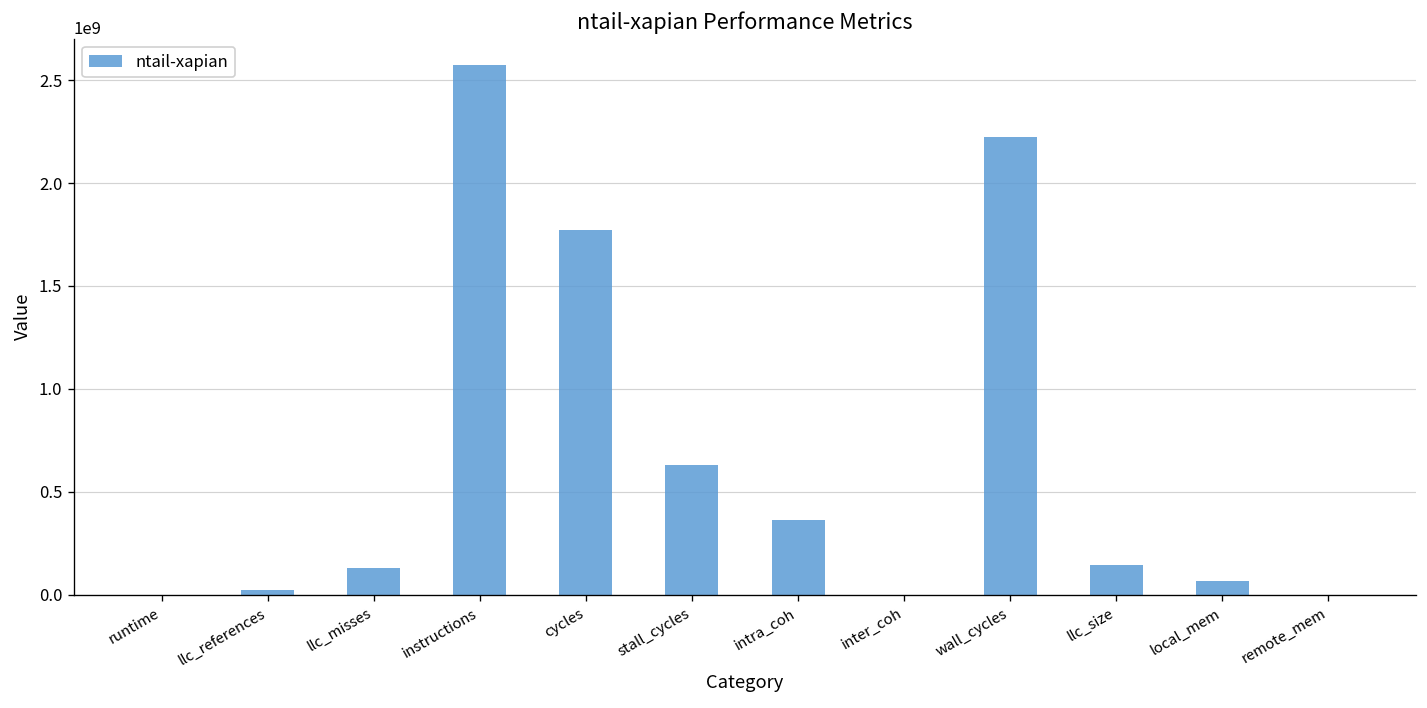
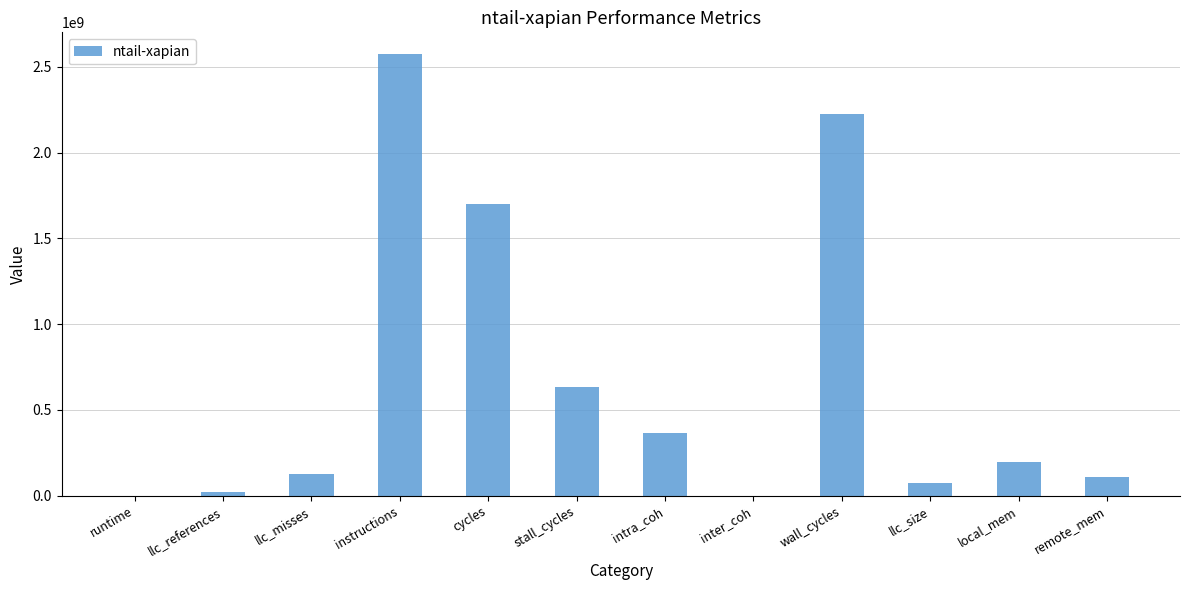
cycles: 1770000000 -> 1700000000
llc_size: 140000000 -> 70000000
local_mem: 70000000 -> 200000000
remote_mem: 0 -> 110000000
